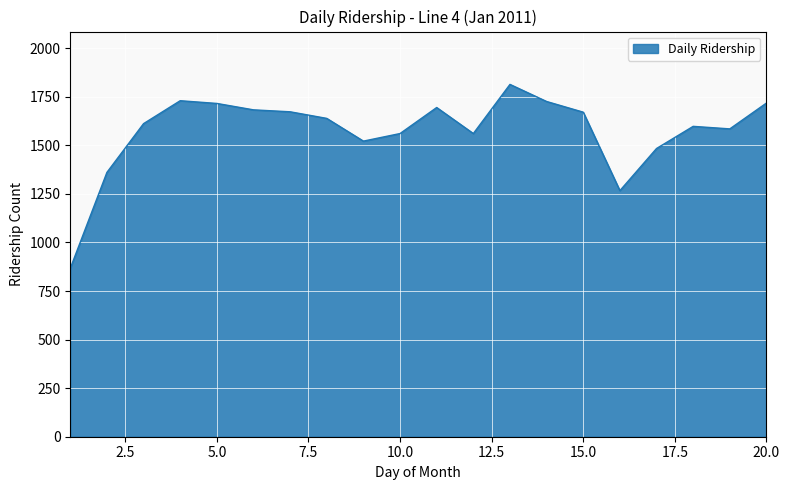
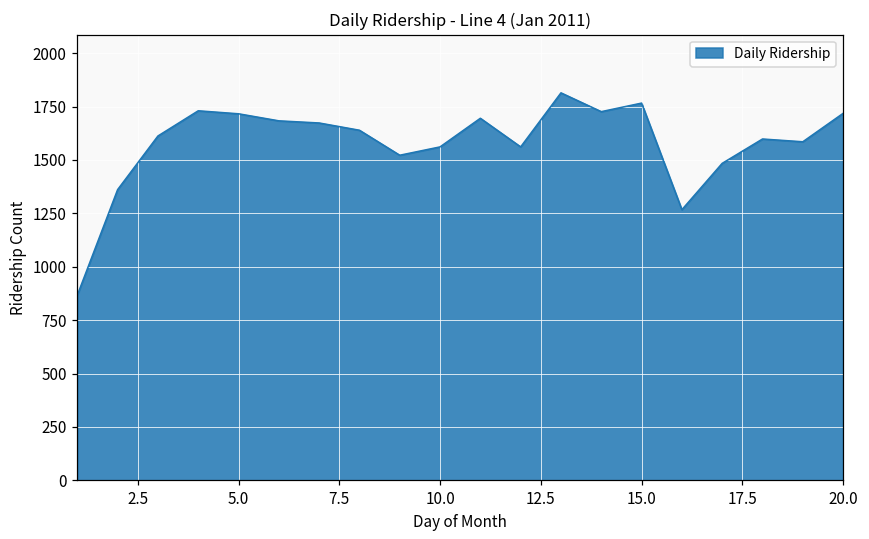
15.0: 1670 -> 1770
